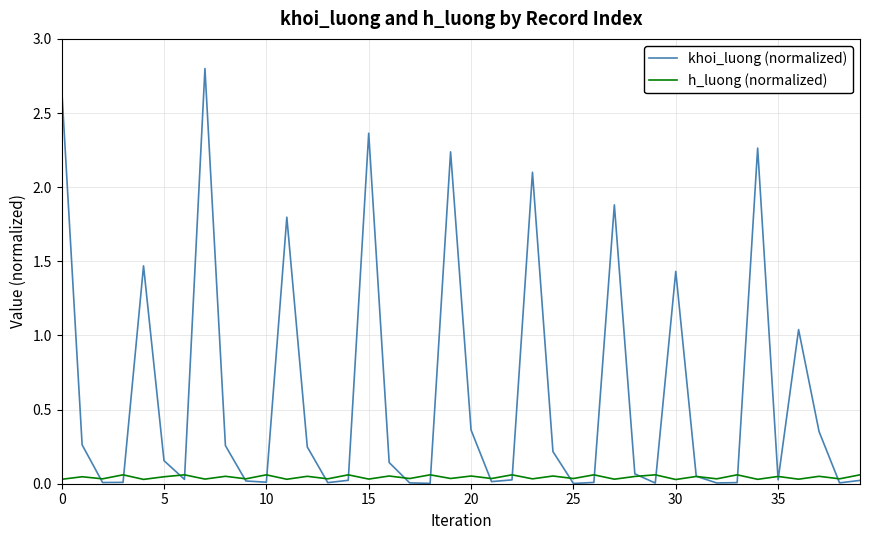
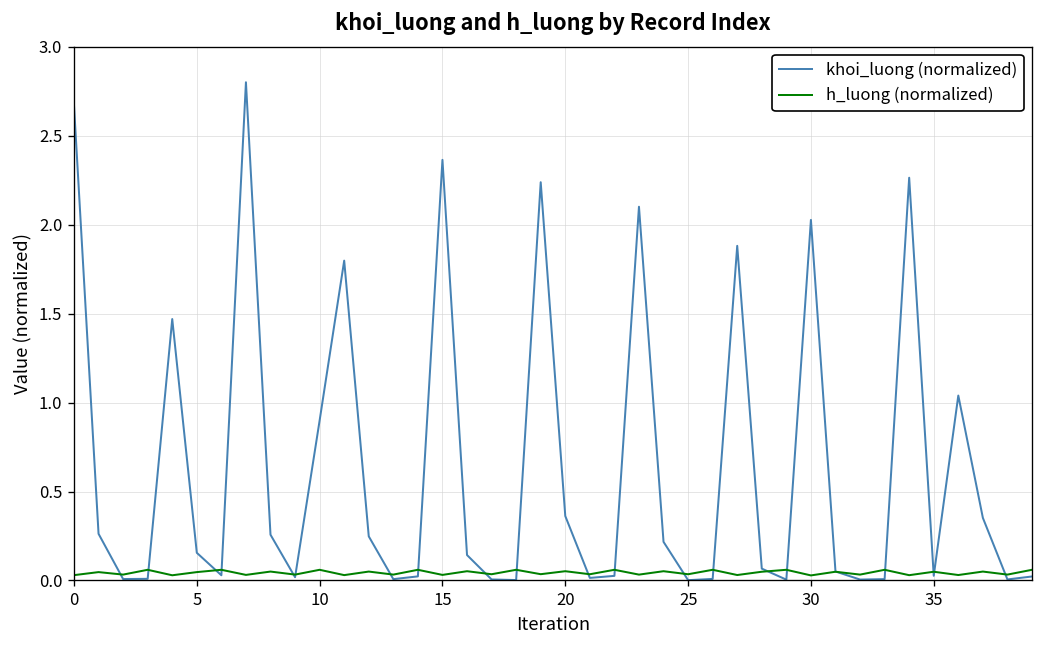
khoi_luong (normalized), 10: 0.01 -> 0.90
khoi_luong (normalized), 30: 1.43 -> 2.03
